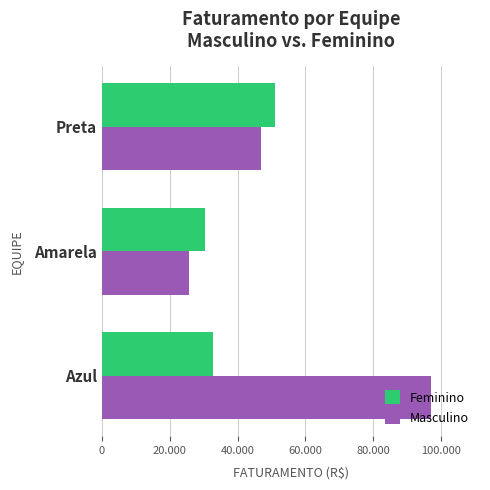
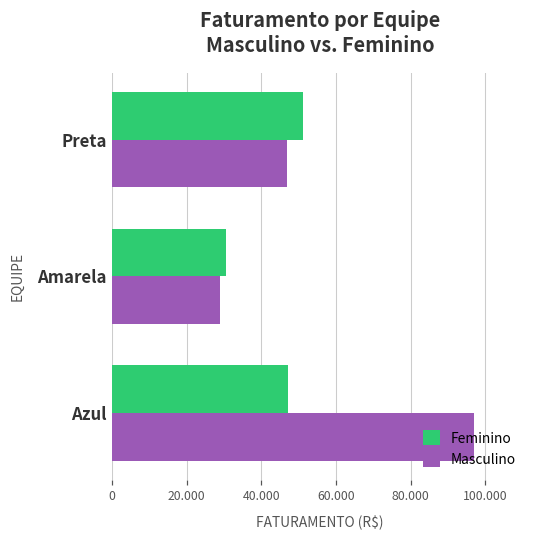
Masculino, Amarela: 26 -> 29
Feminino, Azul: 33 -> 47
